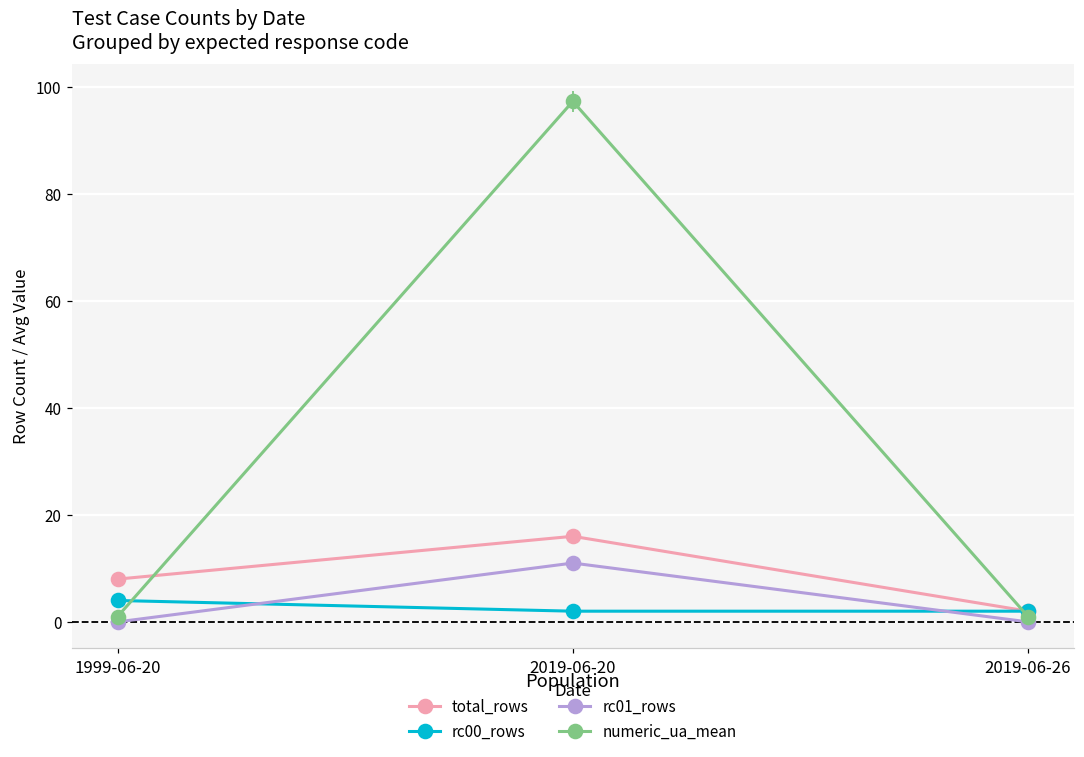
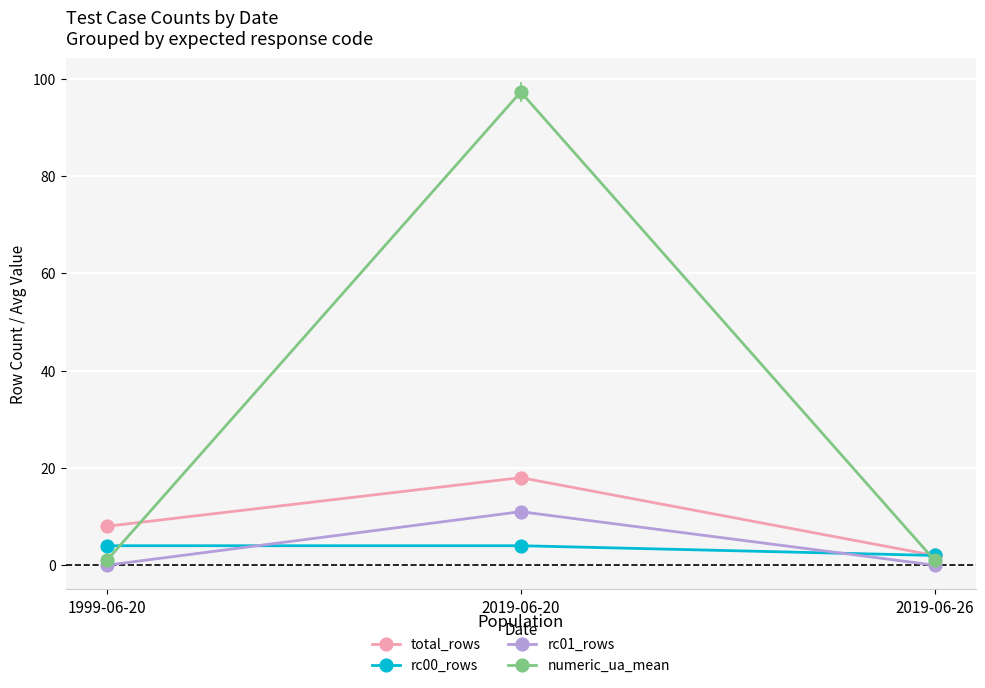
total_rows, 2019-06-20: 16 -> 18
rc00_rows, 2019-06-20: 2 -> 4
